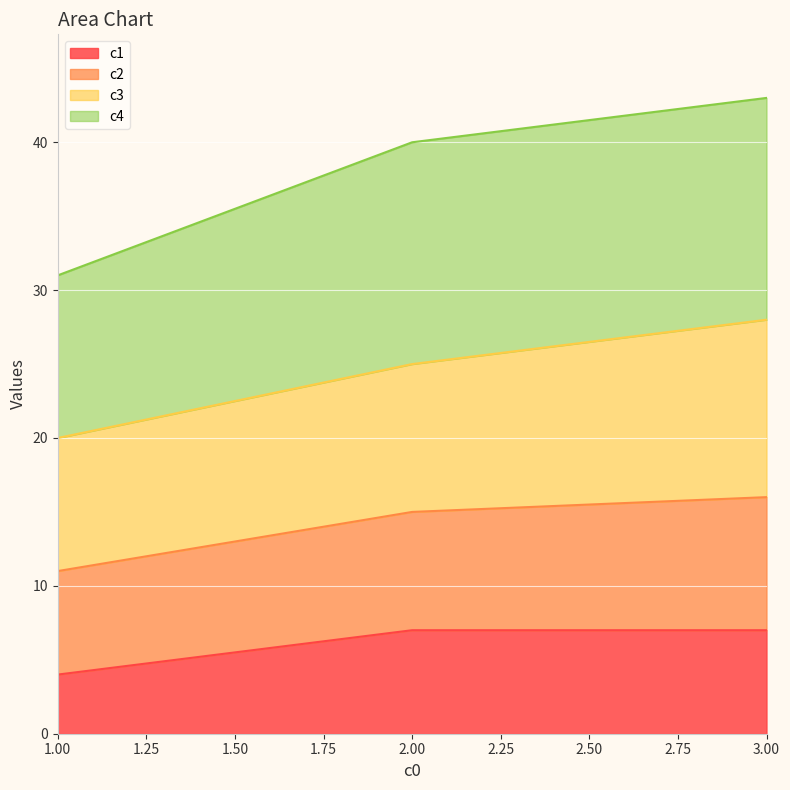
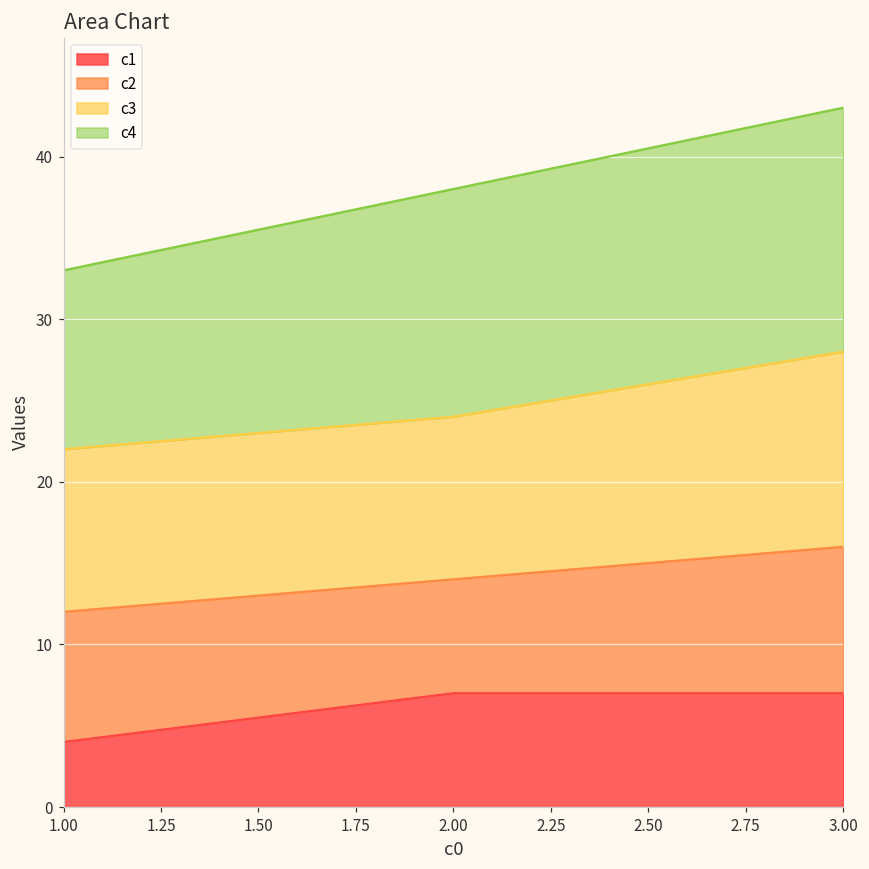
c2, 1.00: 7 -> 8
c3, 1.00: 9 -> 10
c2, 2.00: 8 -> 7
c4, 2.00: 15 -> 14
